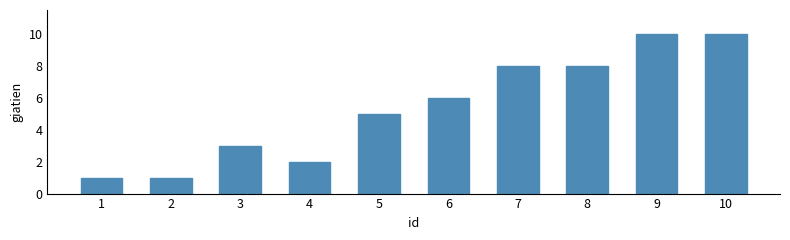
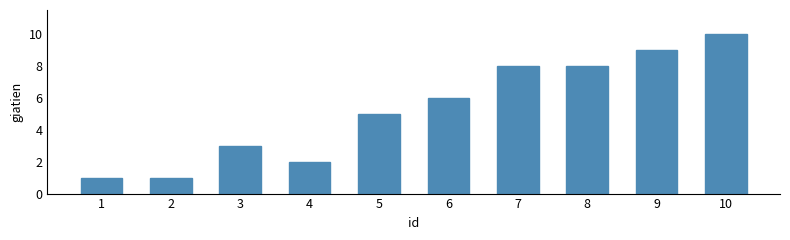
9: 10 -> 9
